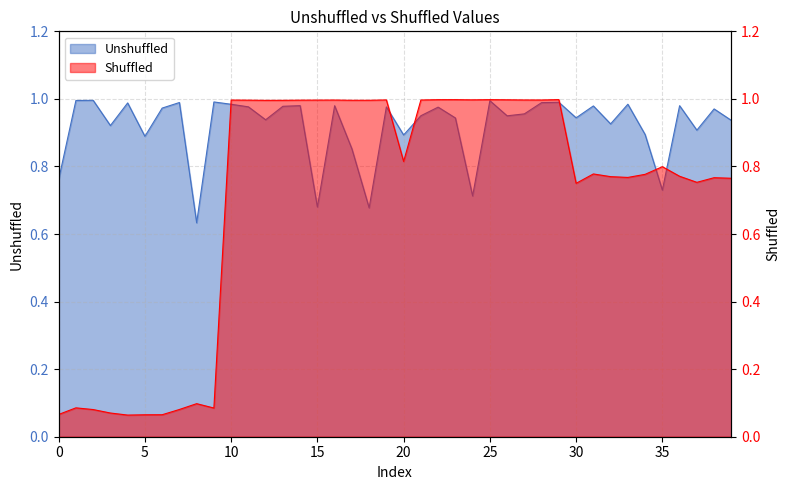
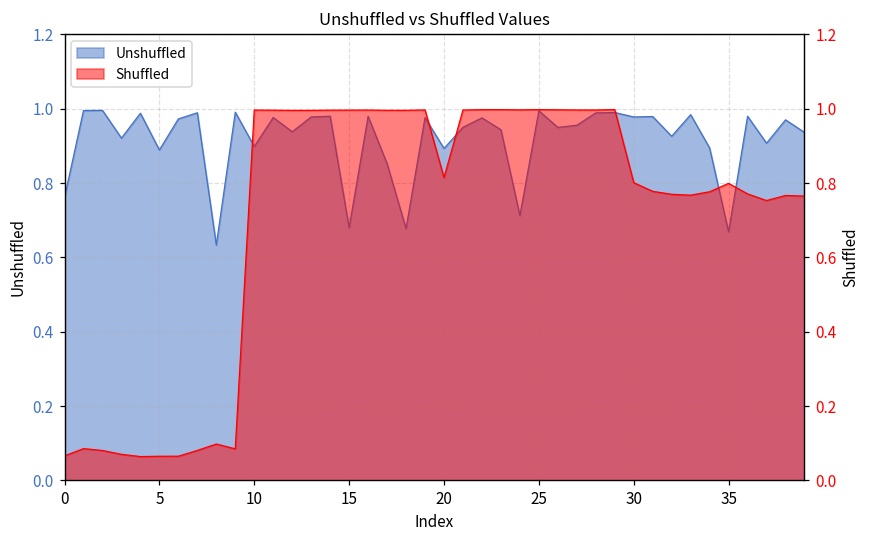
Unshuffled, 10: 0.98 -> 0.90
Unshuffled, 30: 0.94 -> 0.98
Unshuffled, 35: 0.73 -> 0.67
Shuffled, 30: 0.75 -> 0.80
